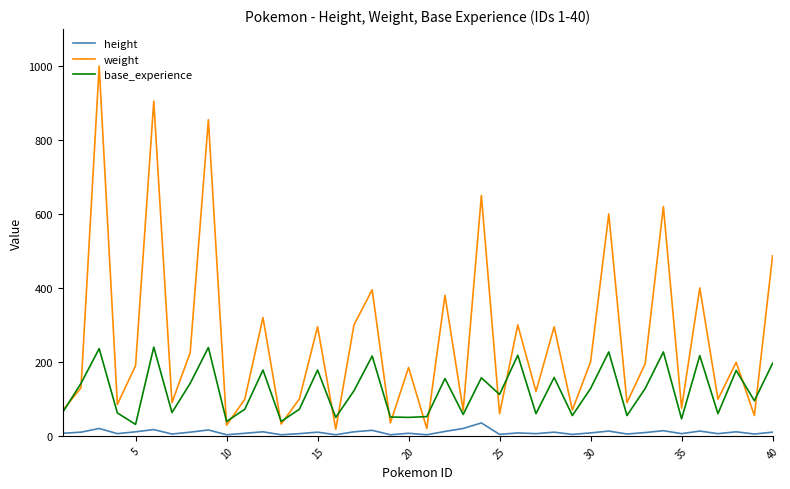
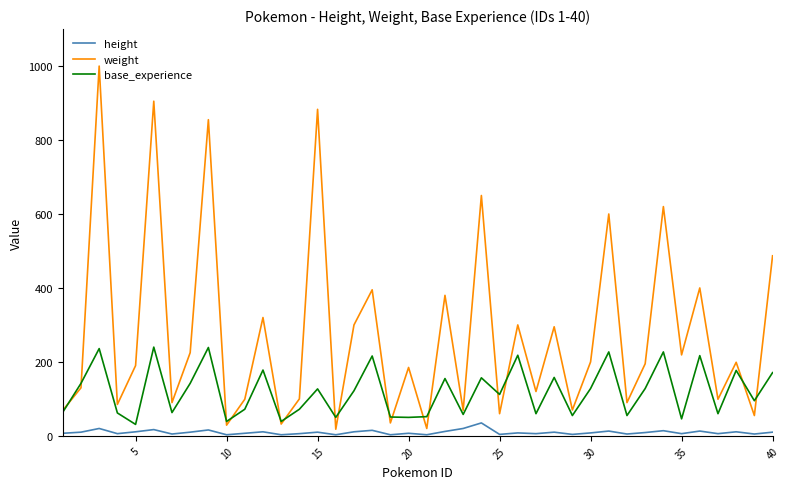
weight, 15: 300 -> 880
base_experience, 15: 180 -> 130
weight, 35: 80 -> 220
base_experience, 40: 200 -> 170
